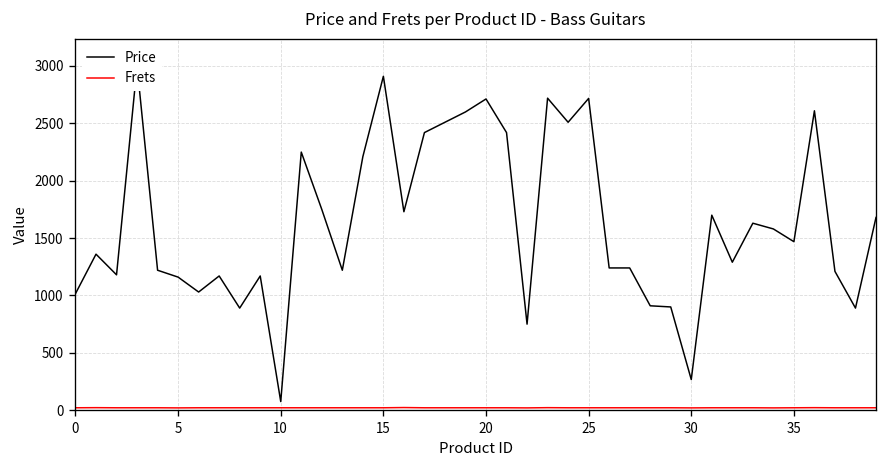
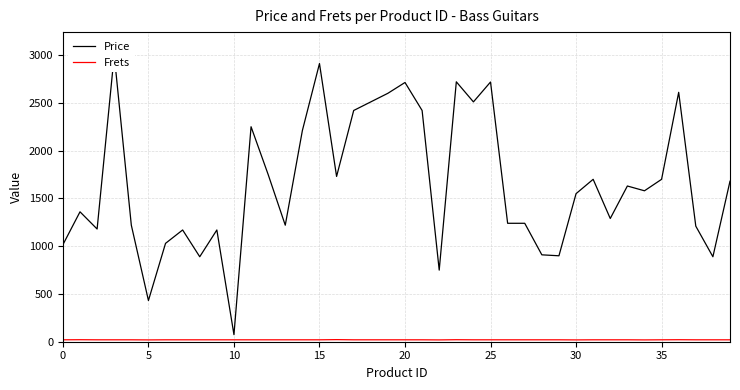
Price, 5: 1200 -> 400
Price, 30: 300 -> 1500
Price, 35: 1500 -> 1700
